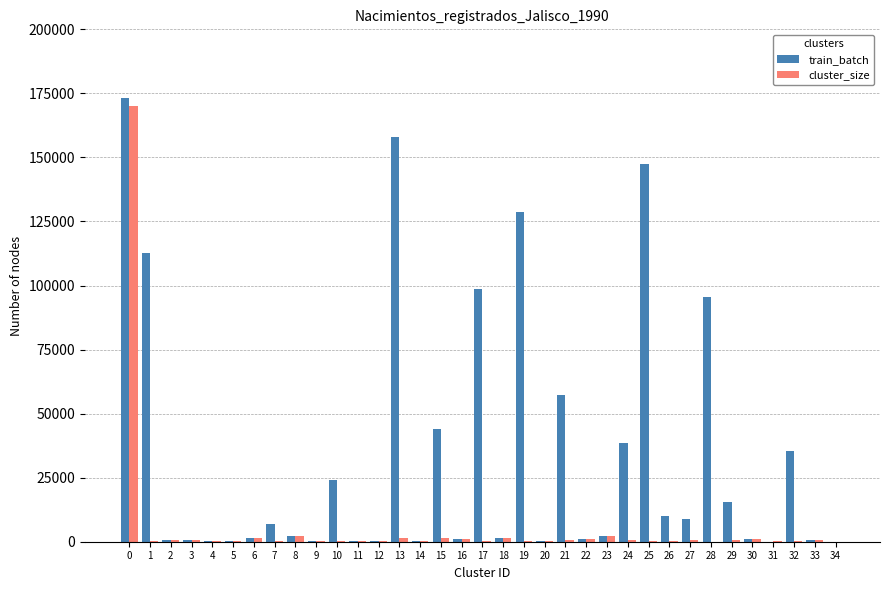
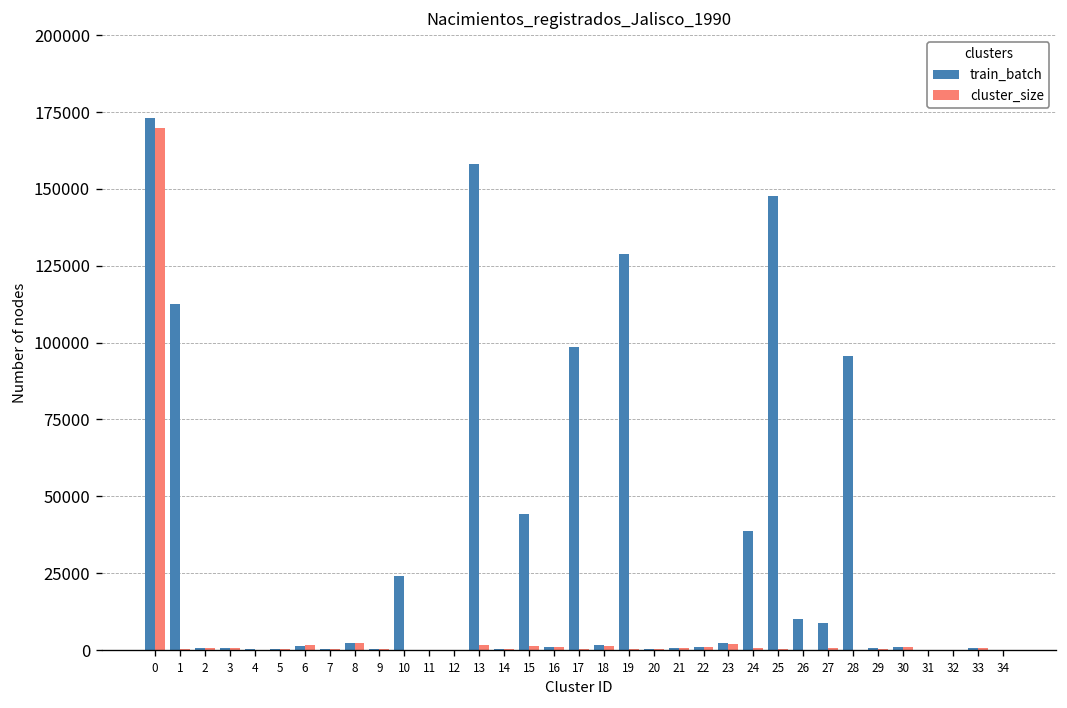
train_batch, 7: 7000 -> 0
train_batch, 21: 57000 -> 1000
train_batch, 29: 15000 -> 1000
train_batch, 32: 35000 -> 0
